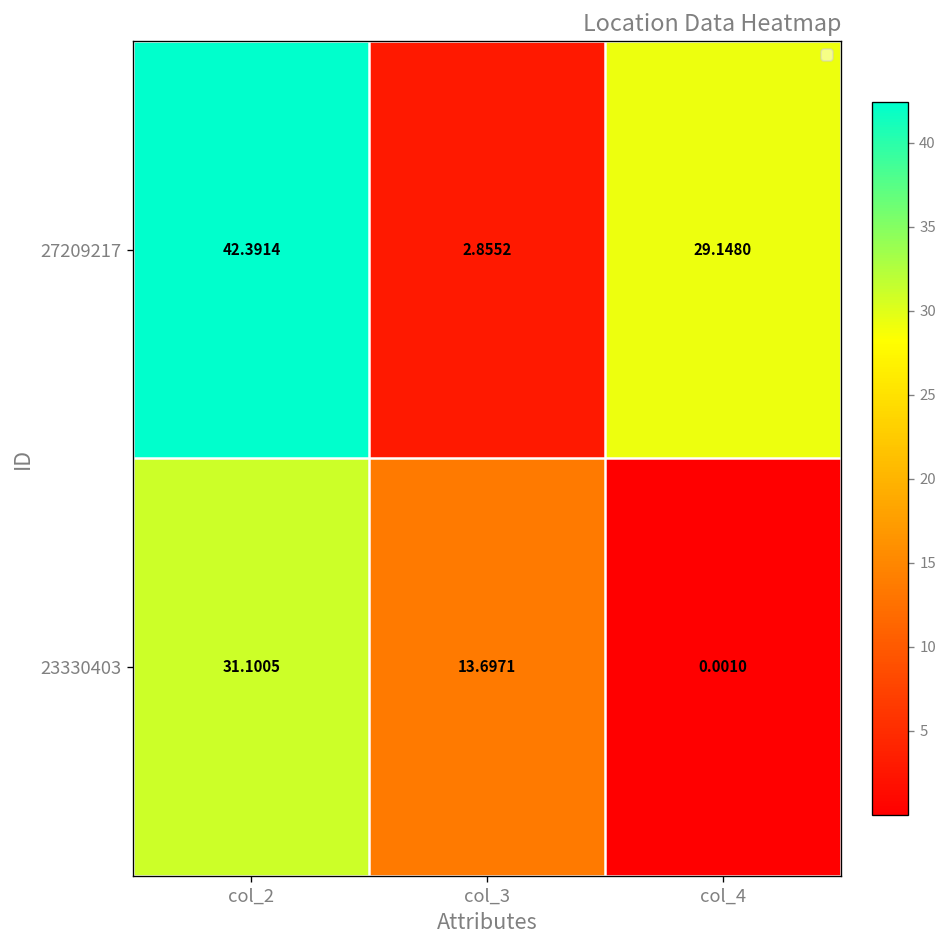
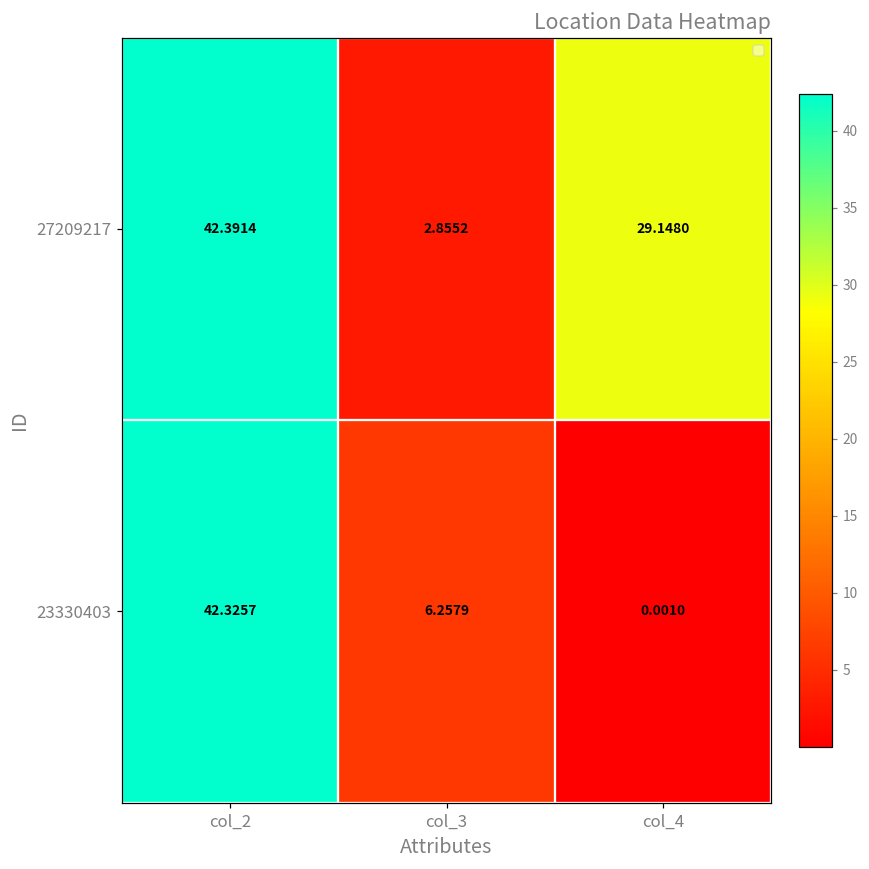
23330403, col_2: 31.1005 -> 42.3257
23330403, col_3: 13.6971 -> 6.2579
